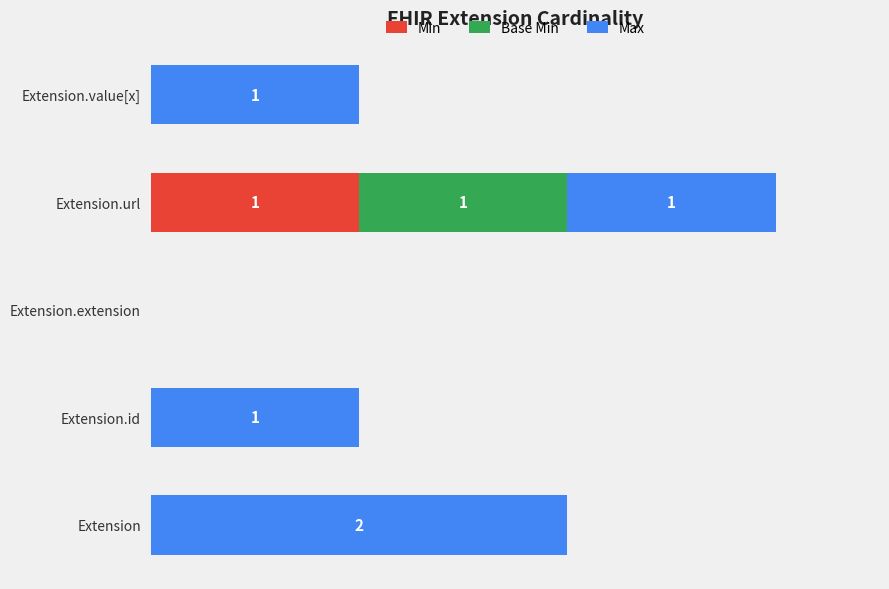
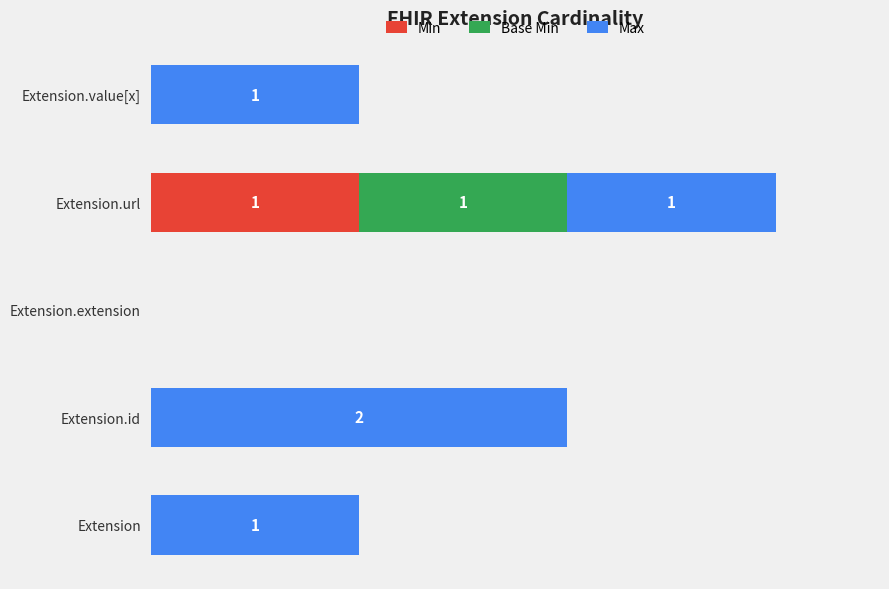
Max, Extension.id: 1 -> 2
Max, Extension: 2 -> 1
